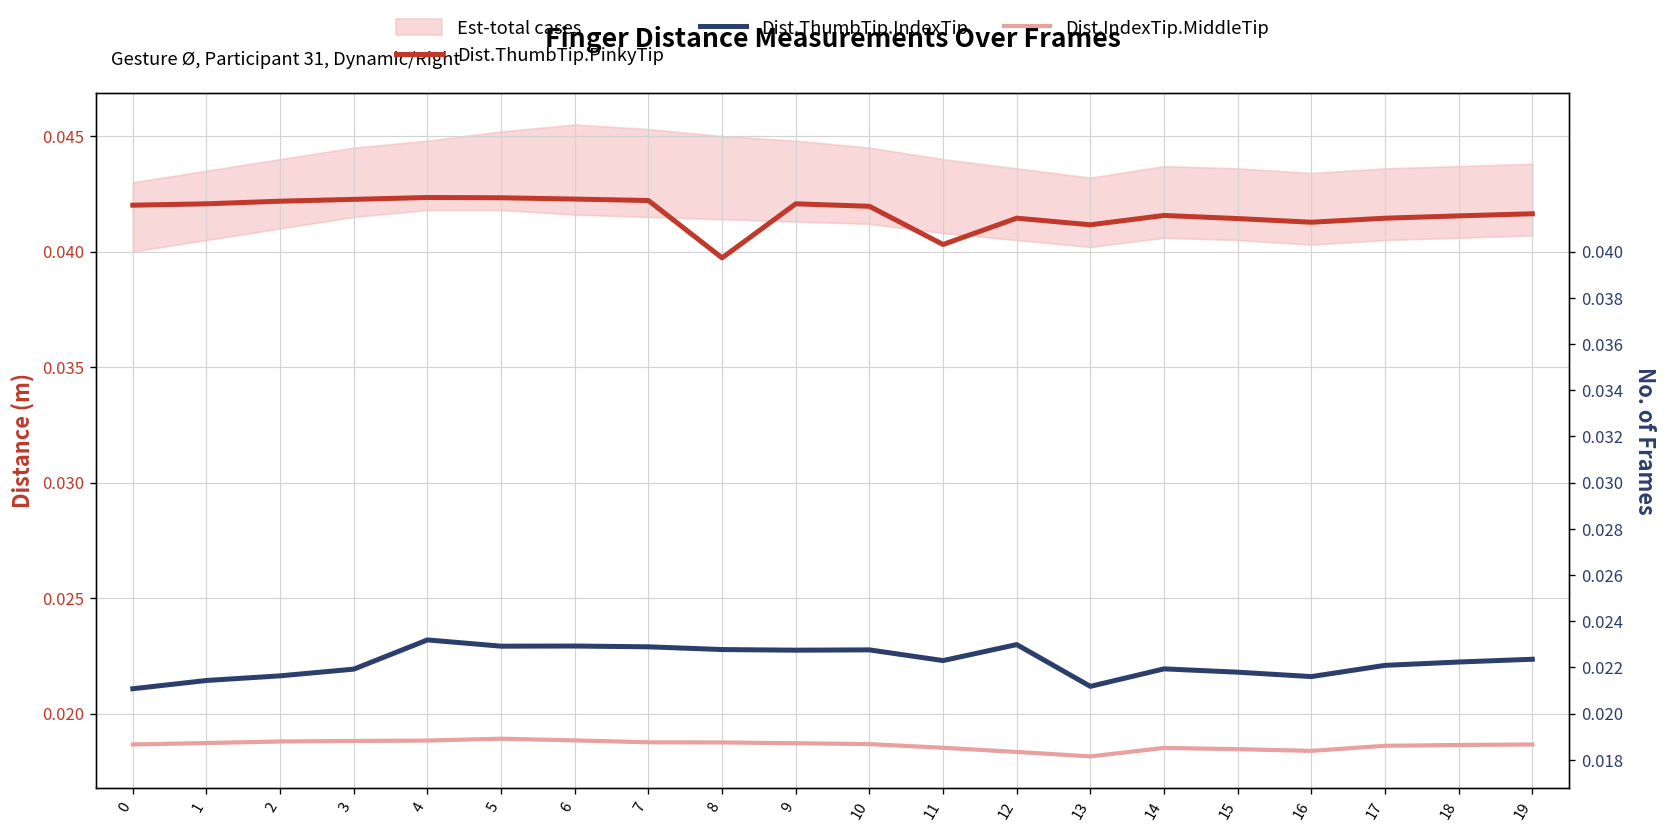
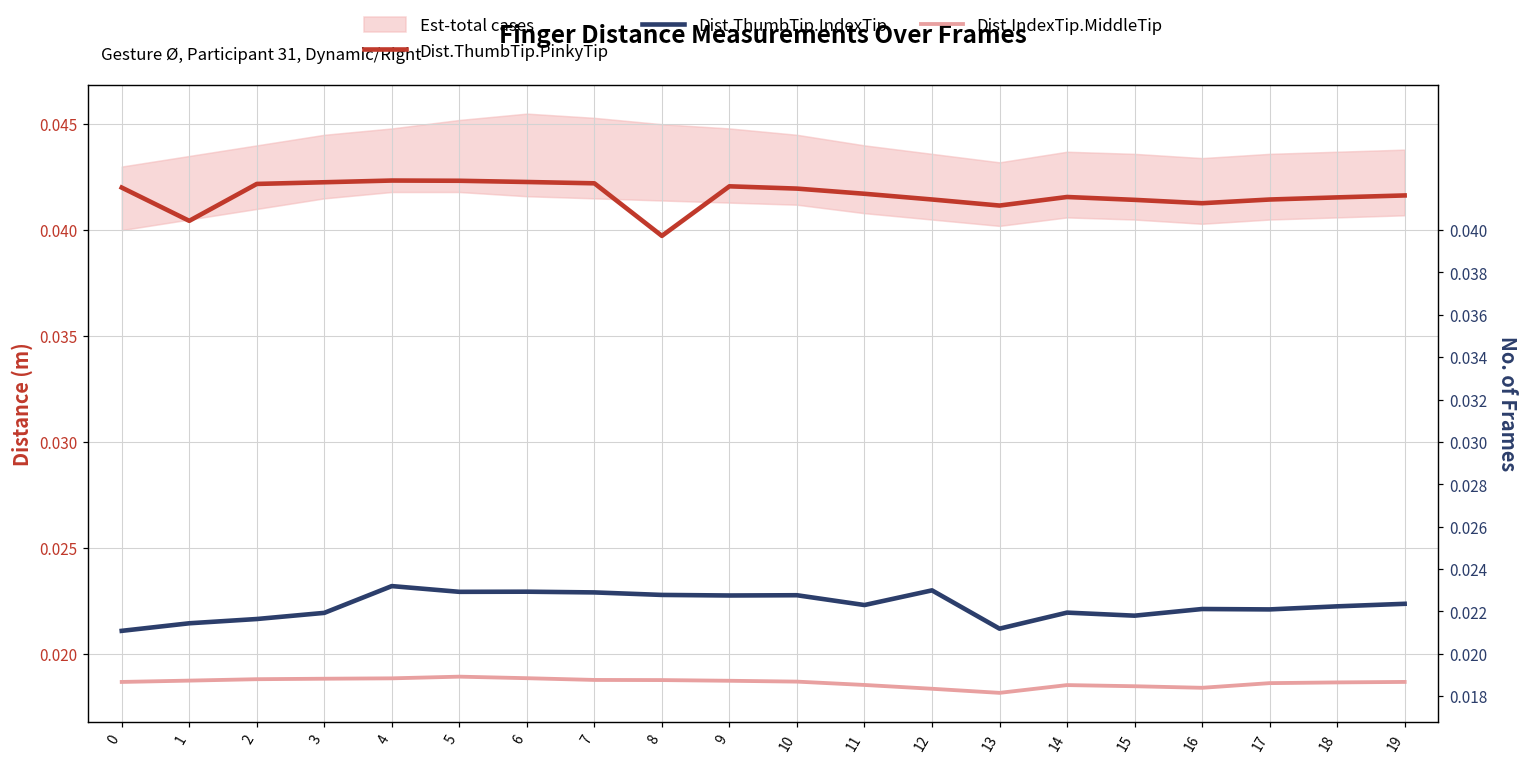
Dist.ThumbTip.PinkyTip, 1: 0.0421 -> 0.0404
Dist.ThumbTip.PinkyTip, 11: 0.0403 -> 0.0417
Dist.ThumbTip.IndexTip, 16: 0.0216 -> 0.0221
